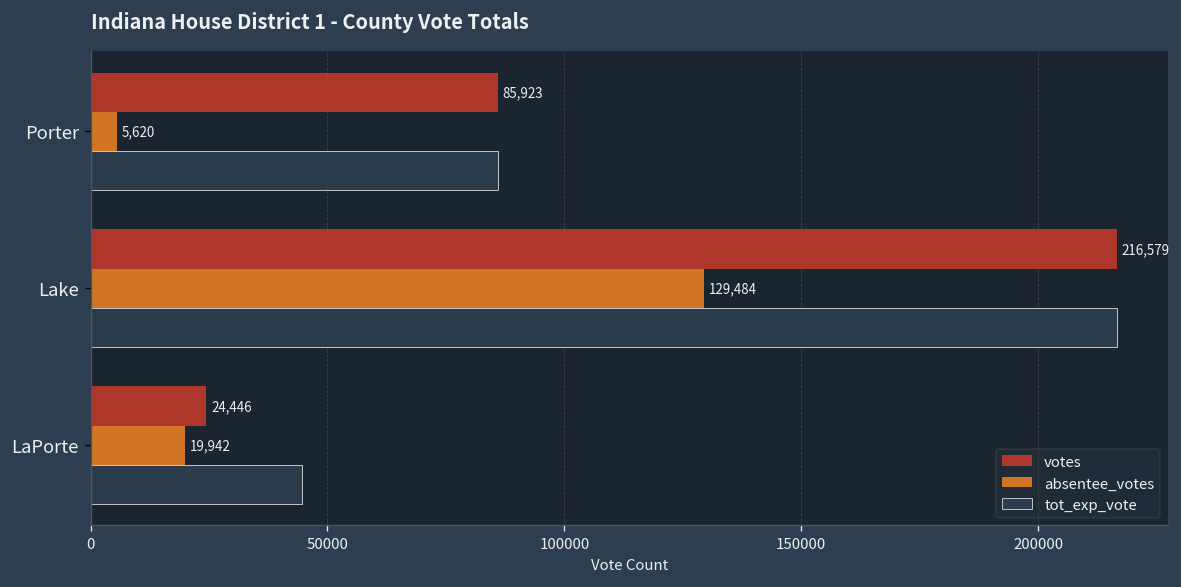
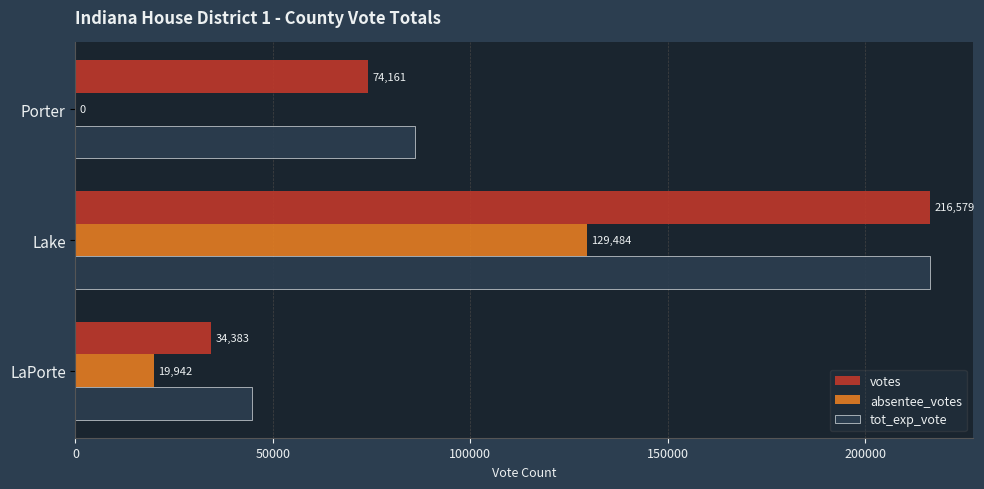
votes, Porter: 85,923 -> 74,161
absentee_votes, Porter: 5,620 -> 0
votes, LaPorte: 24,446 -> 34,383
